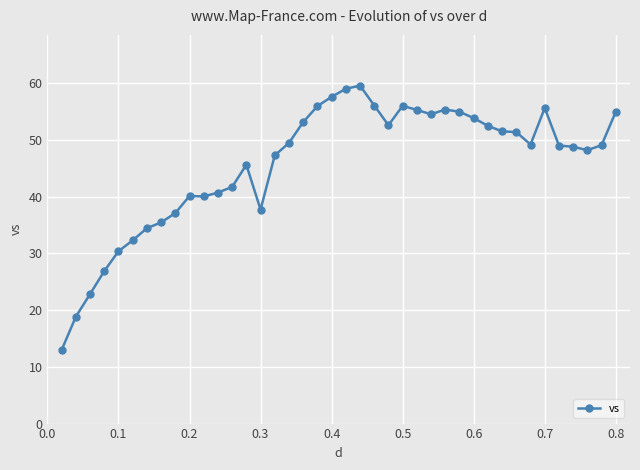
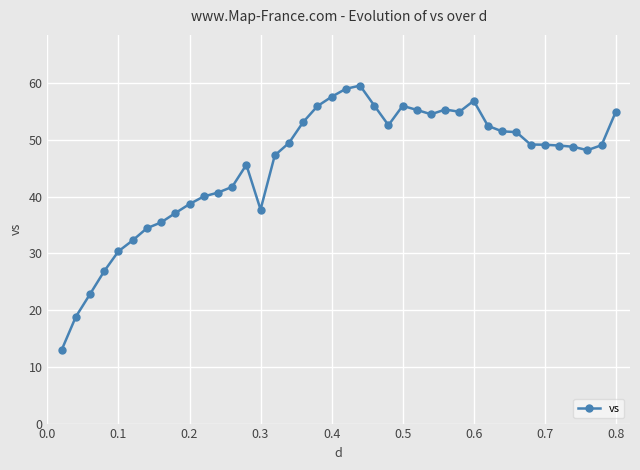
0.2: 40 -> 39
0.6: 54 -> 57
0.7: 56 -> 49
